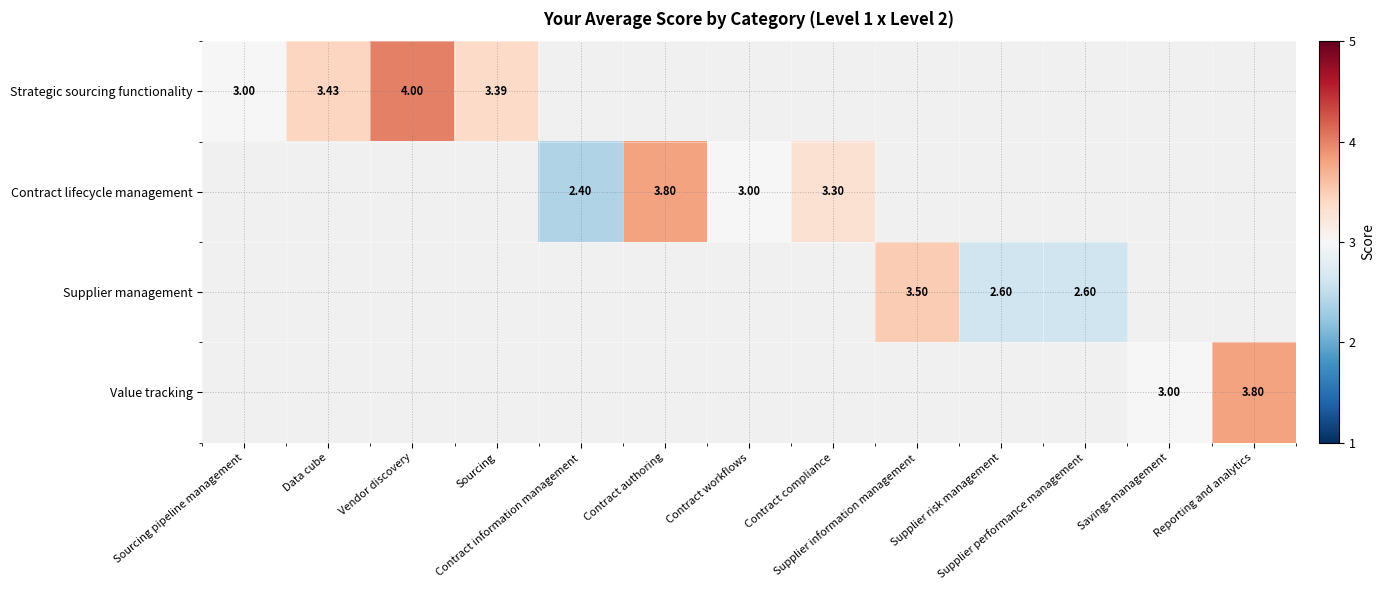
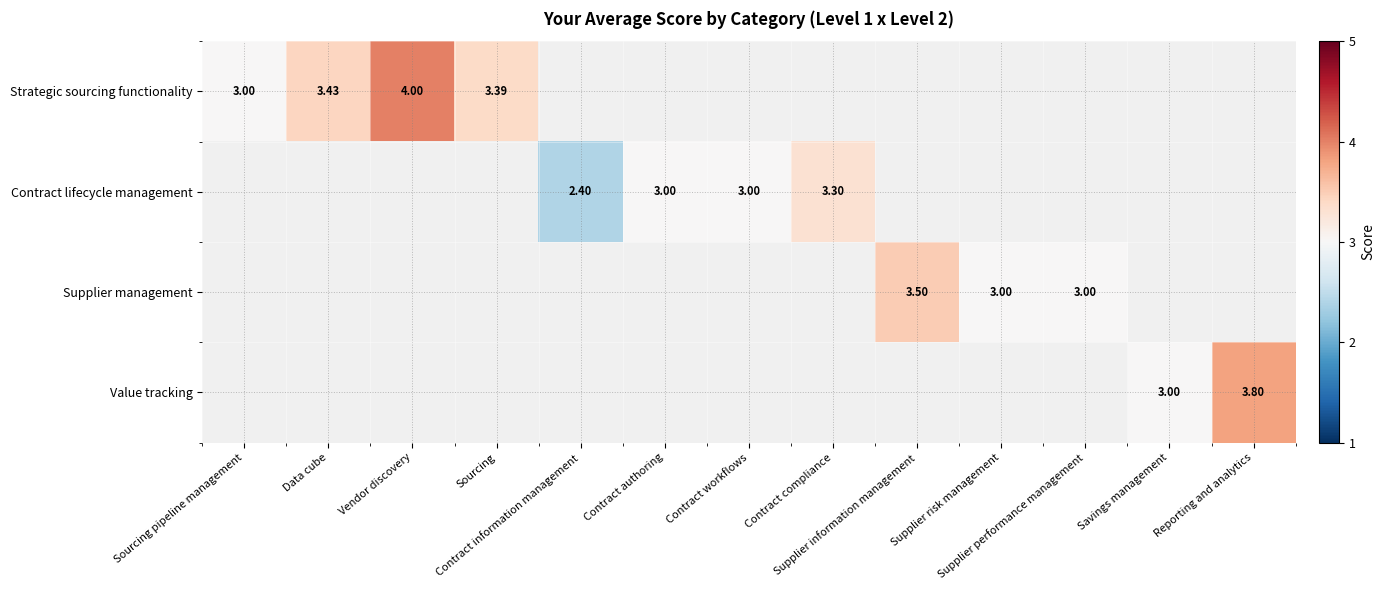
Contract lifecycle management, Contract authoring: 3.80 -> 3.00
Supplier management, Supplier risk management: 2.60 -> 3.00
Supplier management, Supplier performance management: 2.60 -> 3.00
